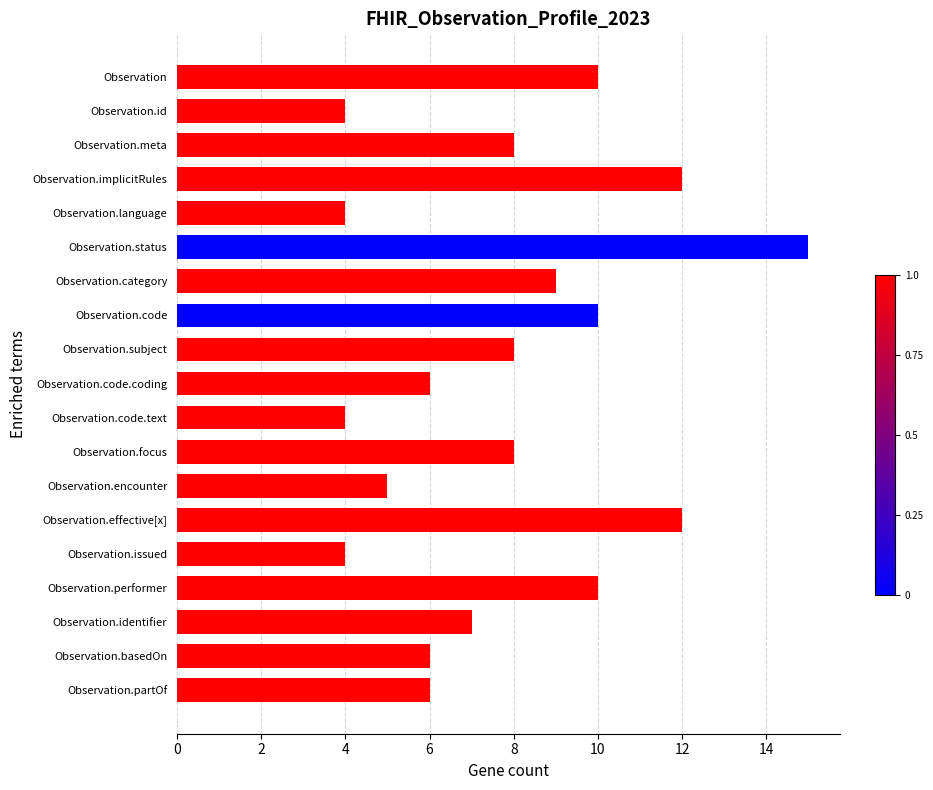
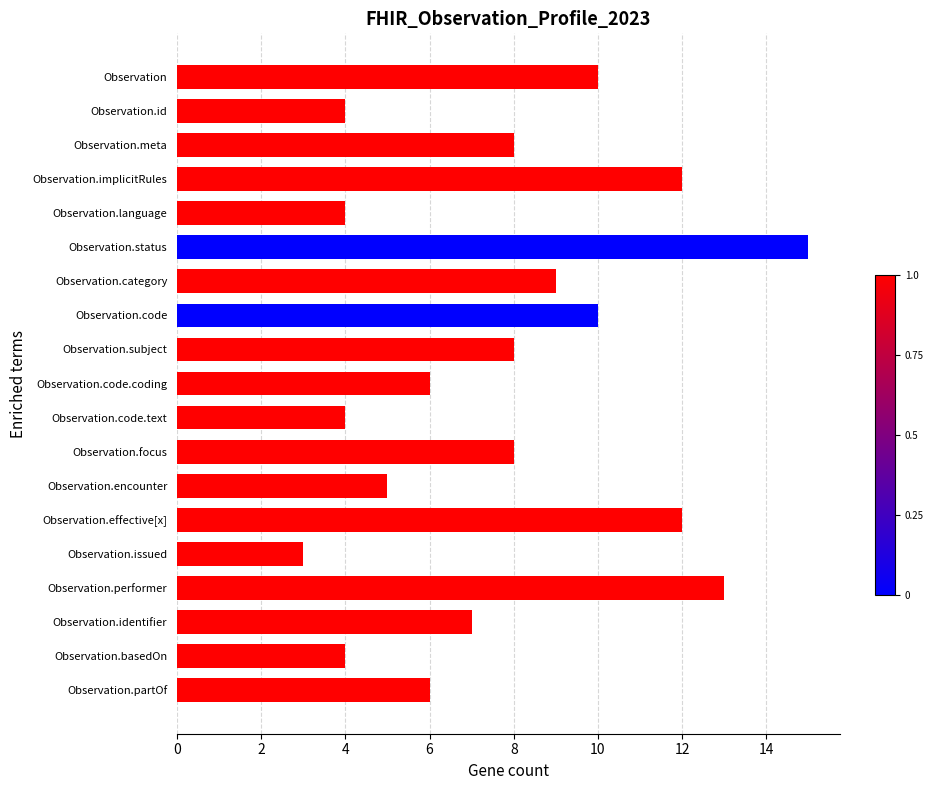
Observation.issued: 4 -> 3
Observation.performer: 10 -> 13
Observation.basedOn: 6 -> 4
